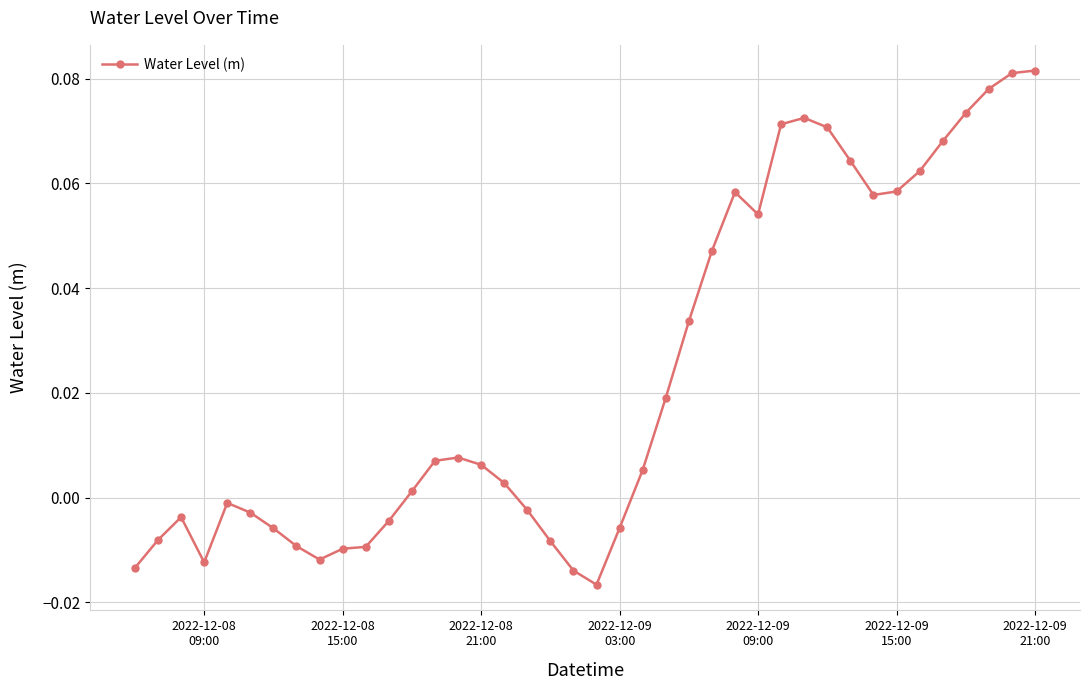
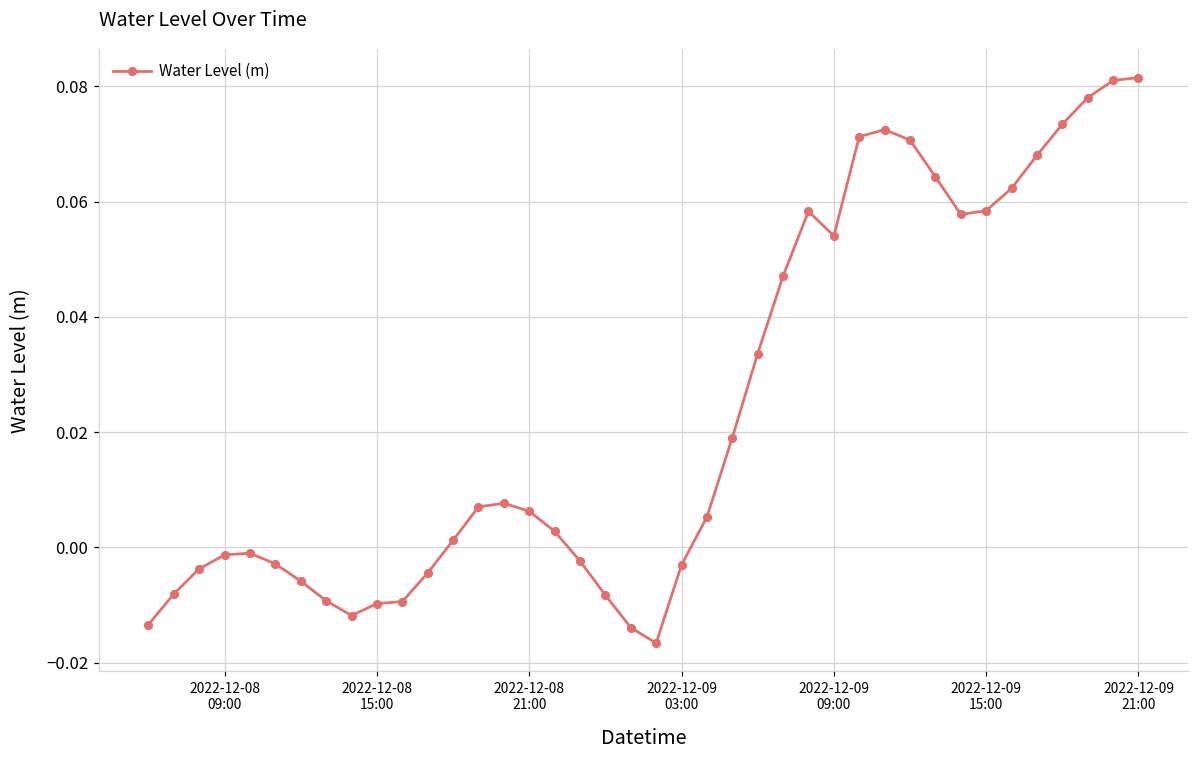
2022-12-08 09:00: -0.012 -> -0.001
2022-12-09 03:00: -0.006 -> -0.003
